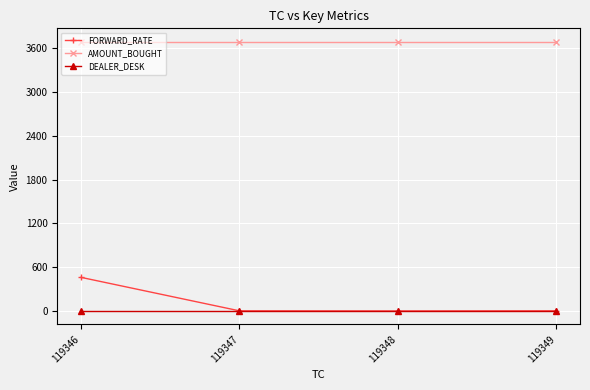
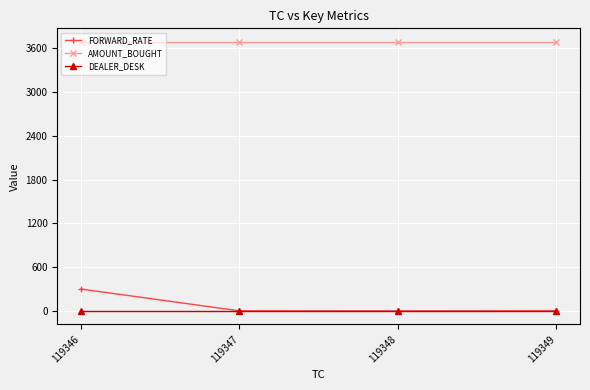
FORWARD_RATE, 119346: 500 -> 300
